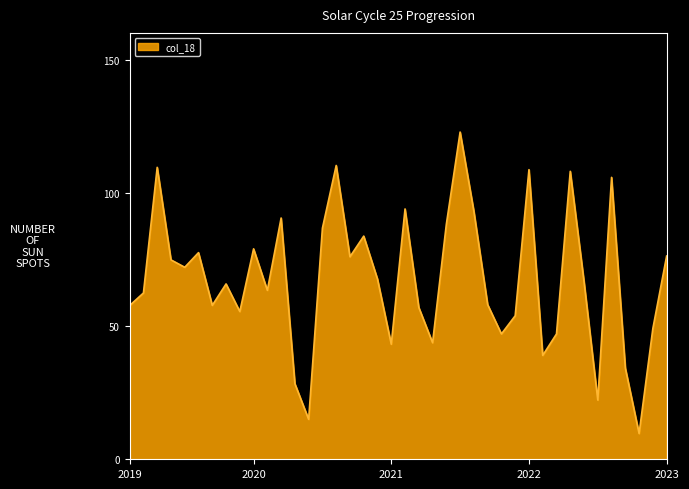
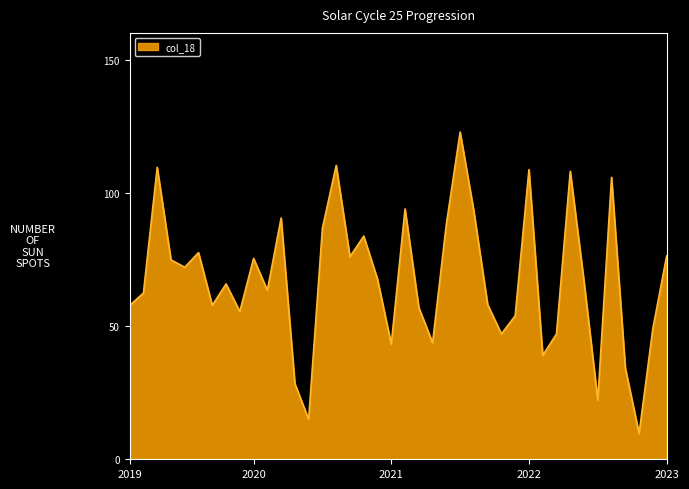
2020: 79 -> 75
